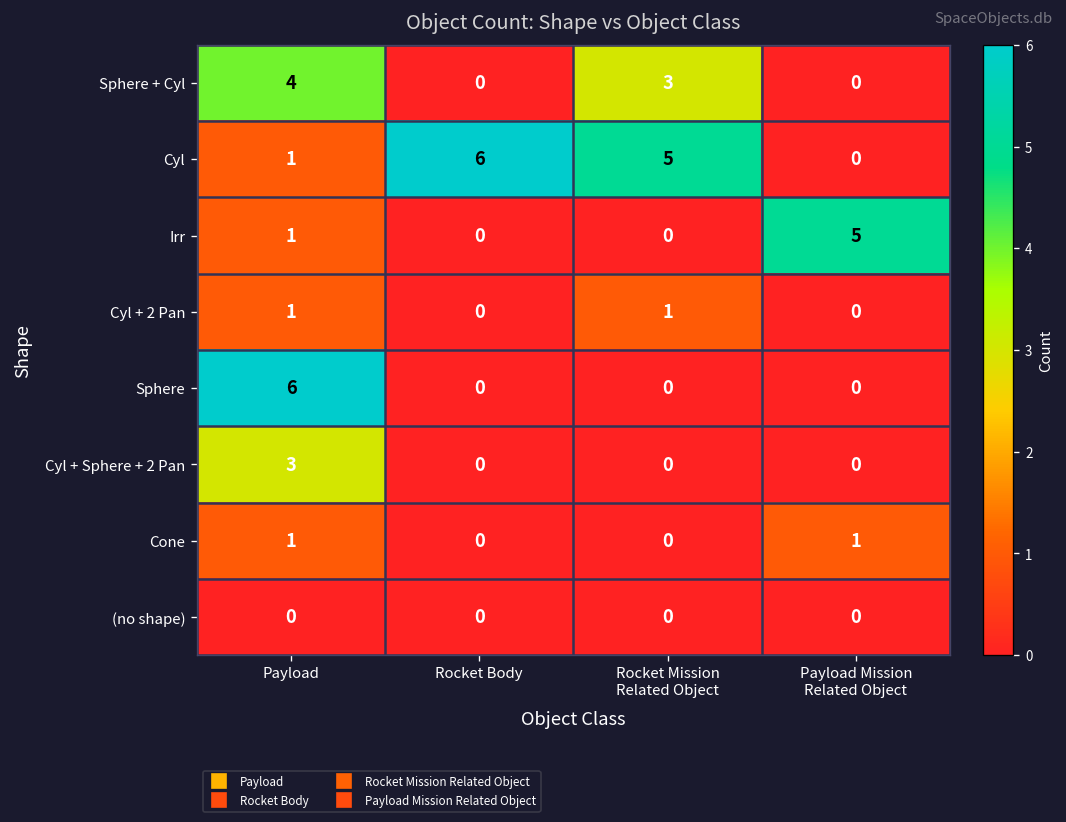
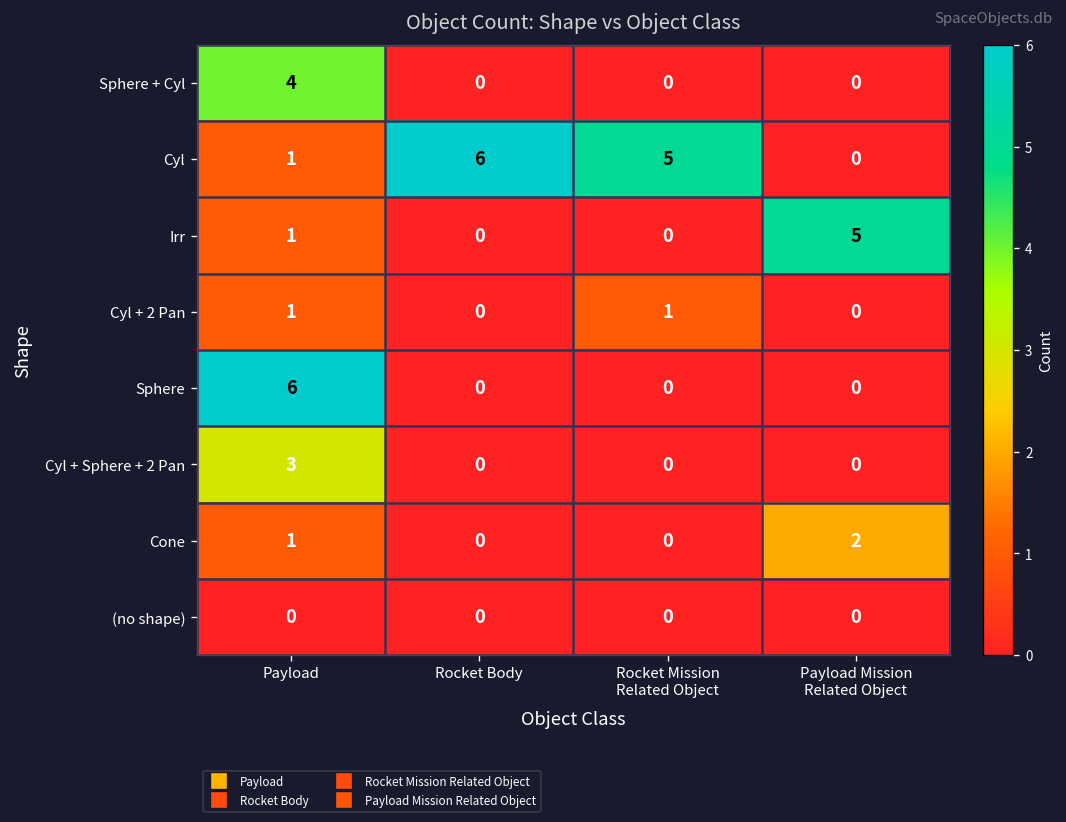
Sphere + Cyl, Rocket Mission Related Object: 3 -> 0
Cone, Payload Mission Related Object: 1 -> 2
